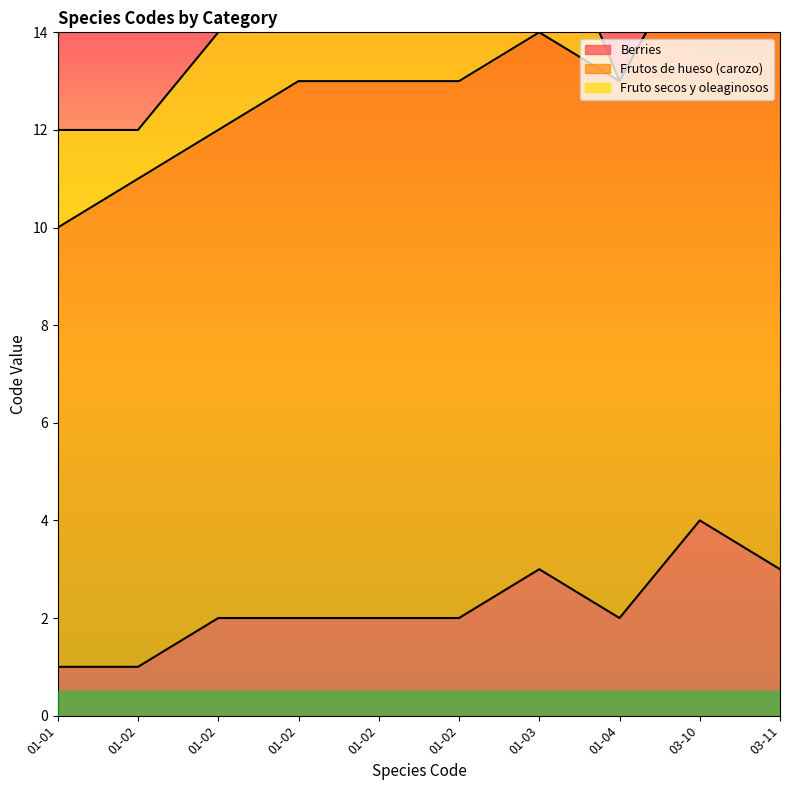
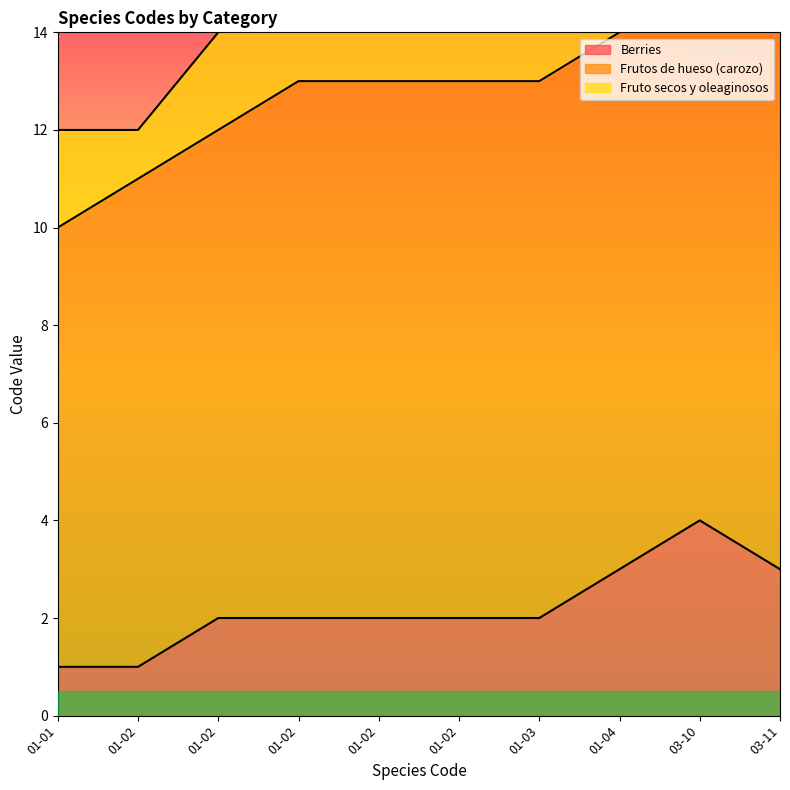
Berries, 01-03: 3 -> 2
Berries, 01-04: 2 -> 3
